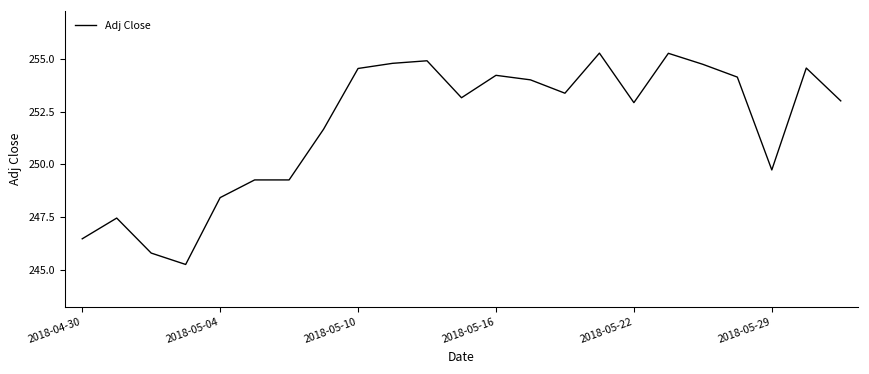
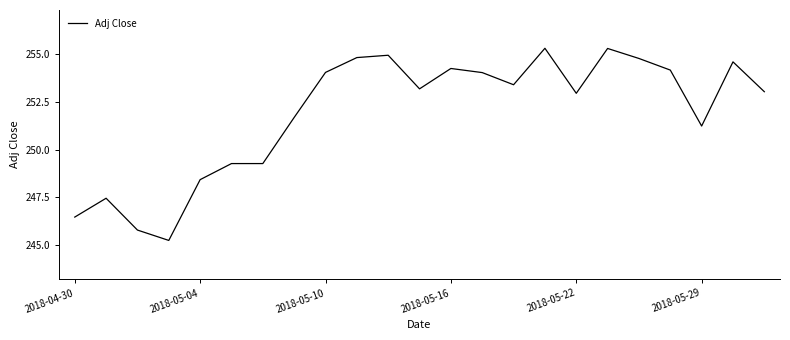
2018-05-10: 254.6 -> 254.0
2018-05-29: 249.7 -> 251.2
